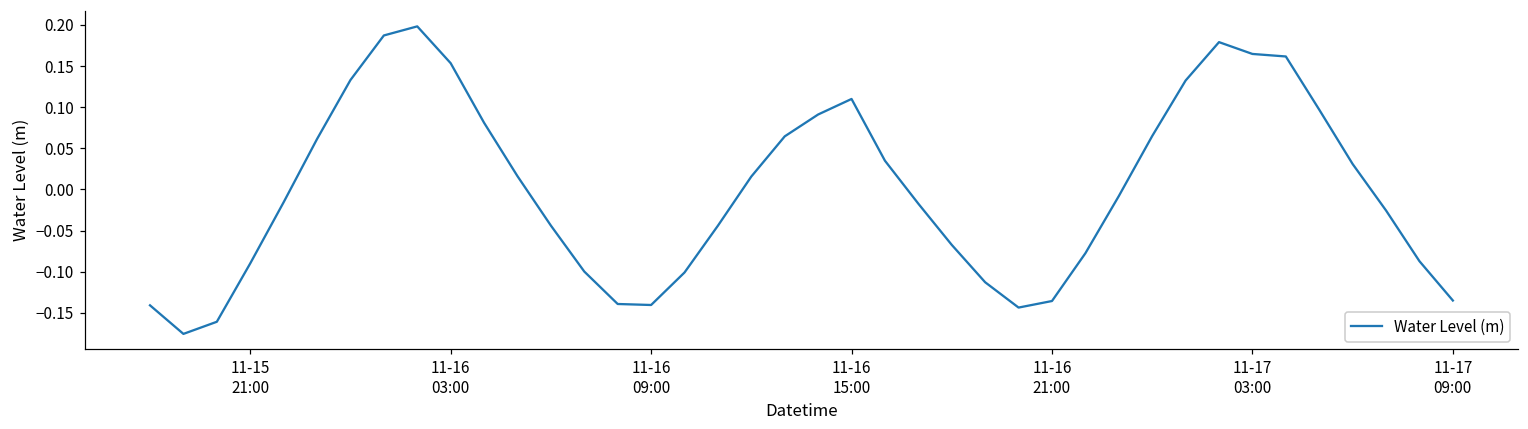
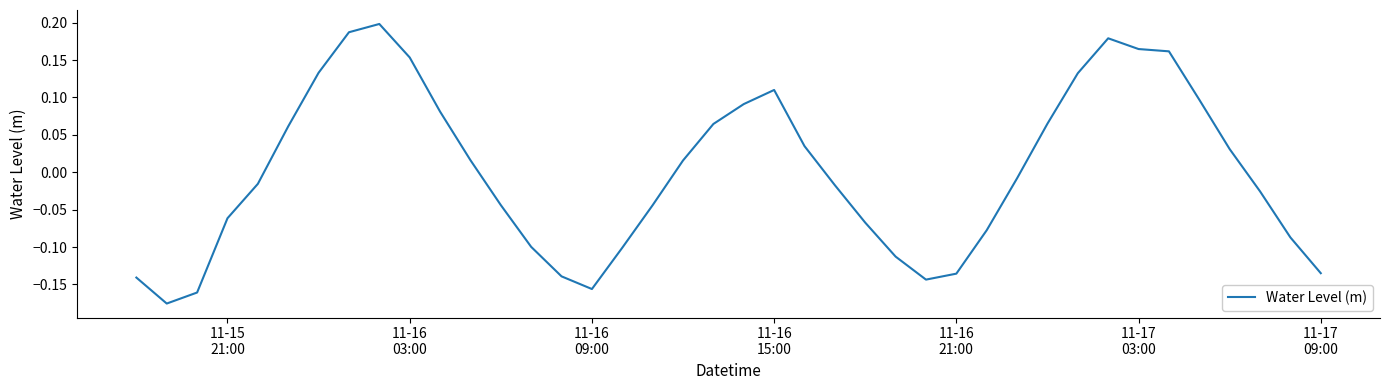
11-15 21:00: -0.09 -> -0.06
11-16 09:00: -0.14 -> -0.16
